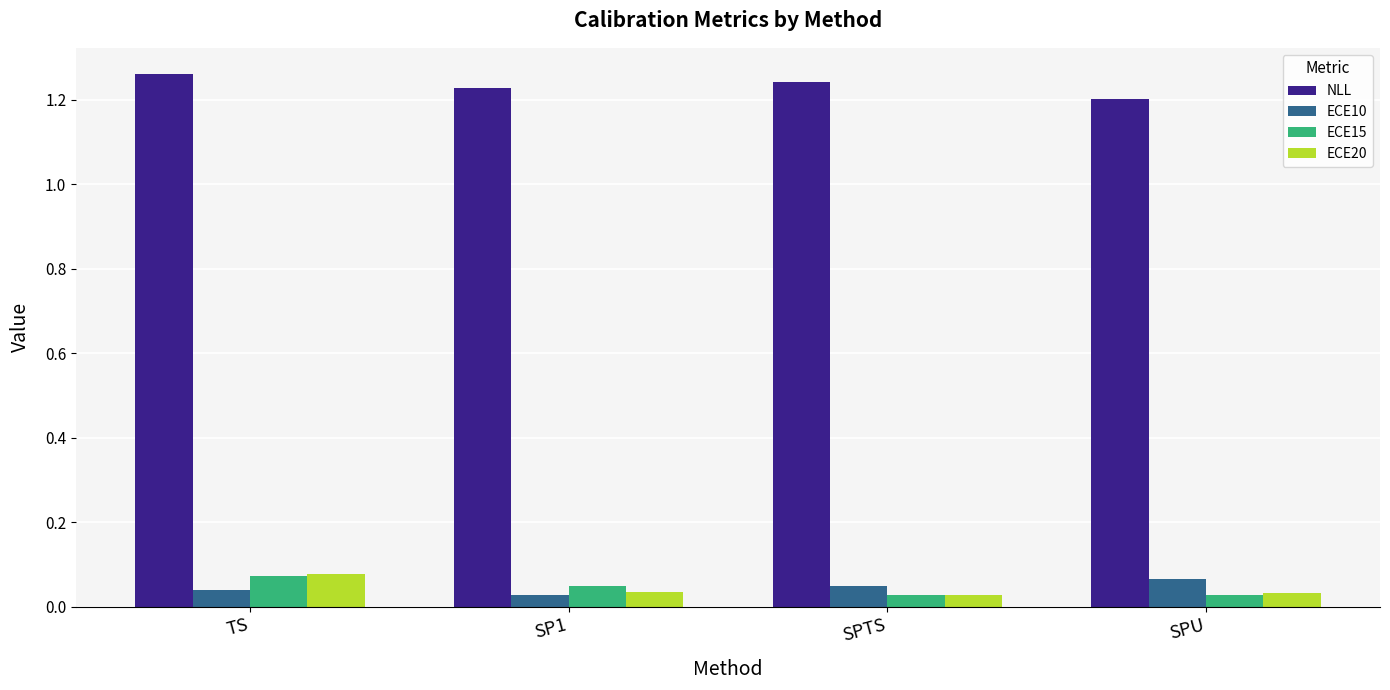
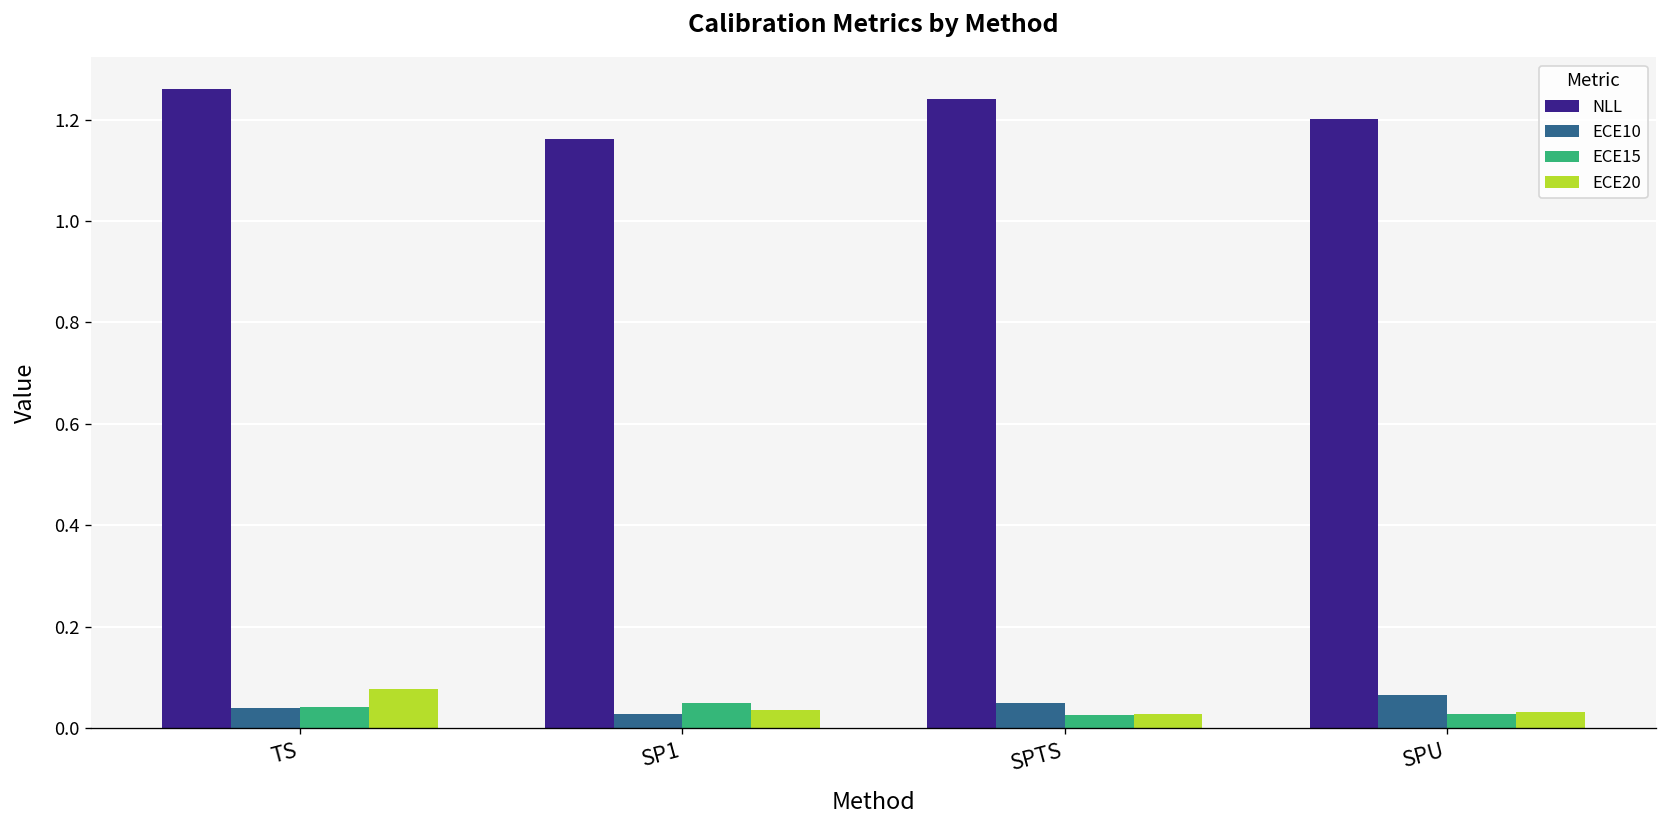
ECE15, TS: 0.07 -> 0.04
NLL, SP1: 1.23 -> 1.16
